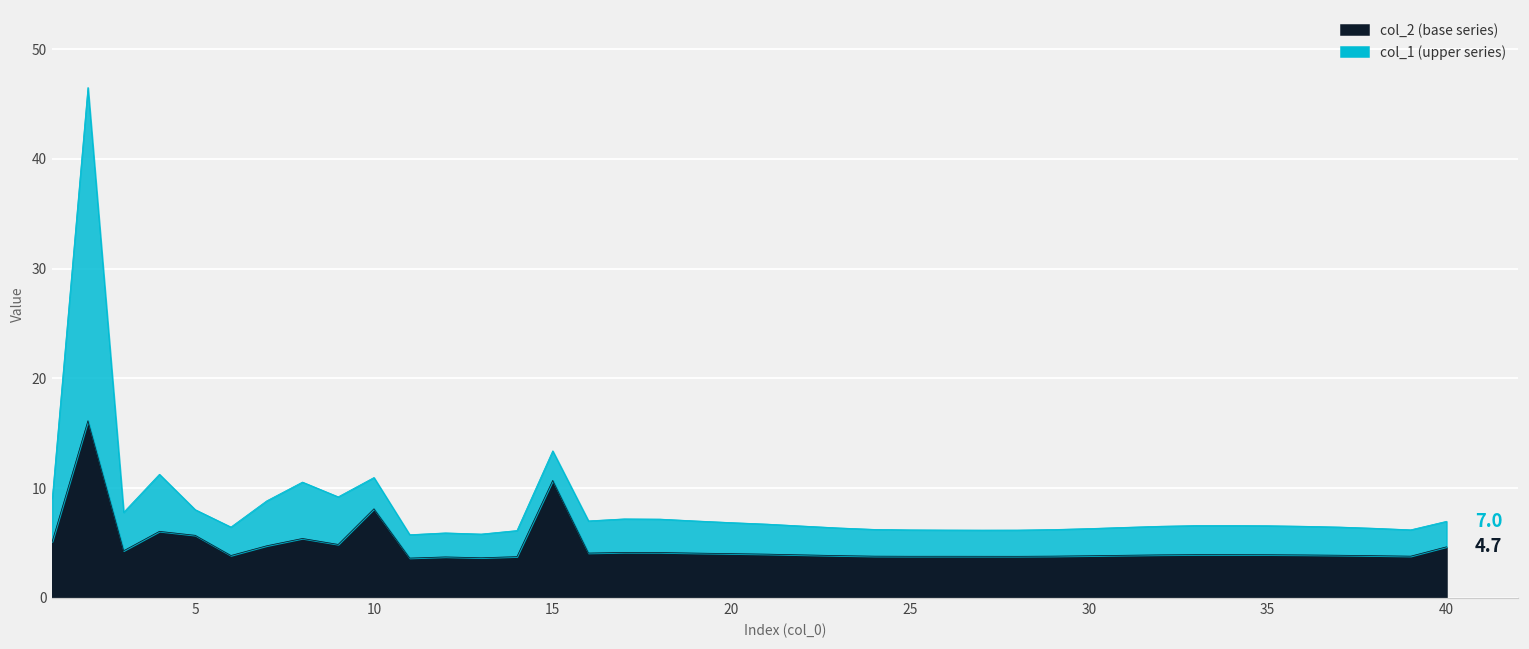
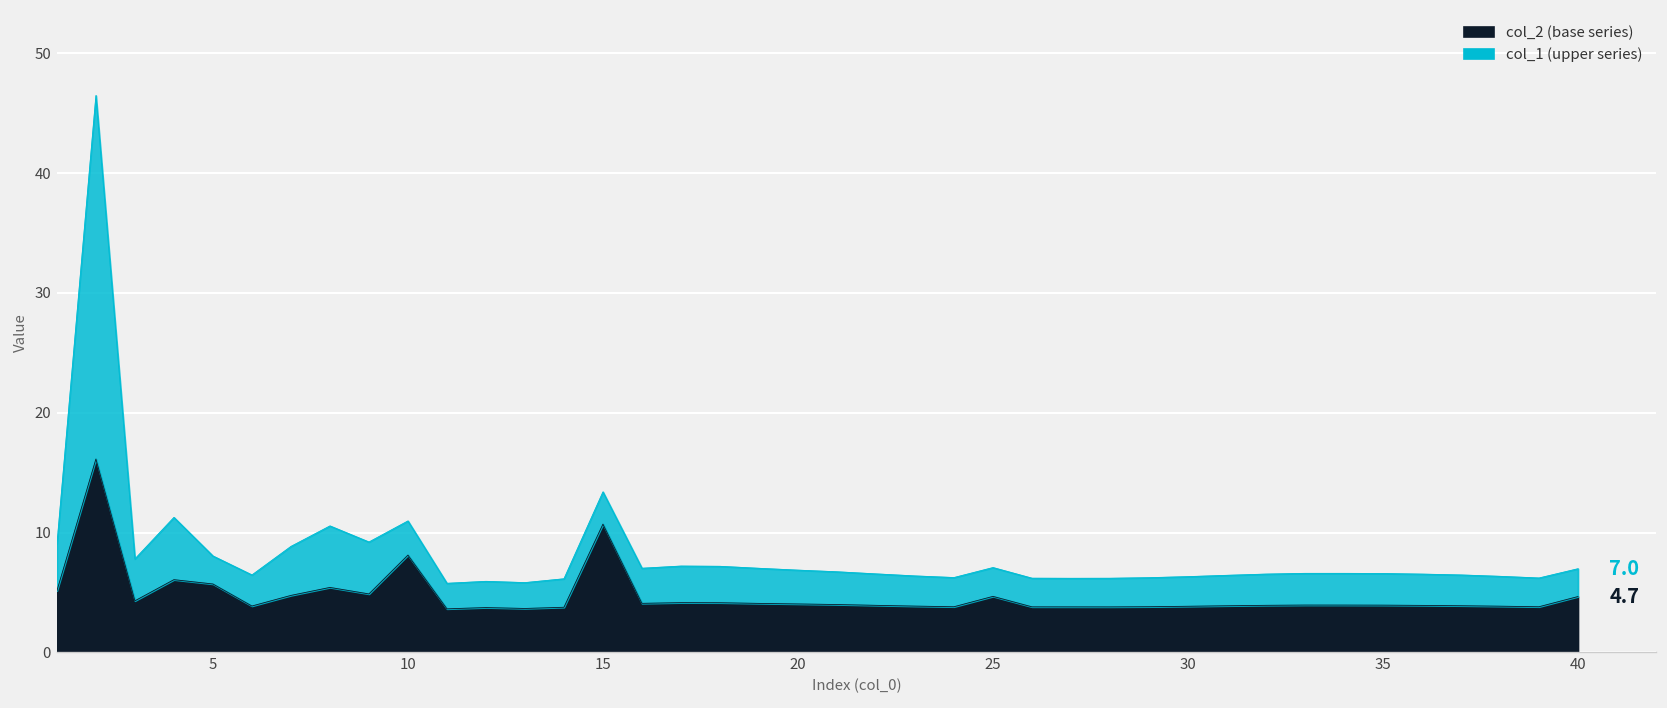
col_2 (base series), 25: 4 -> 5
